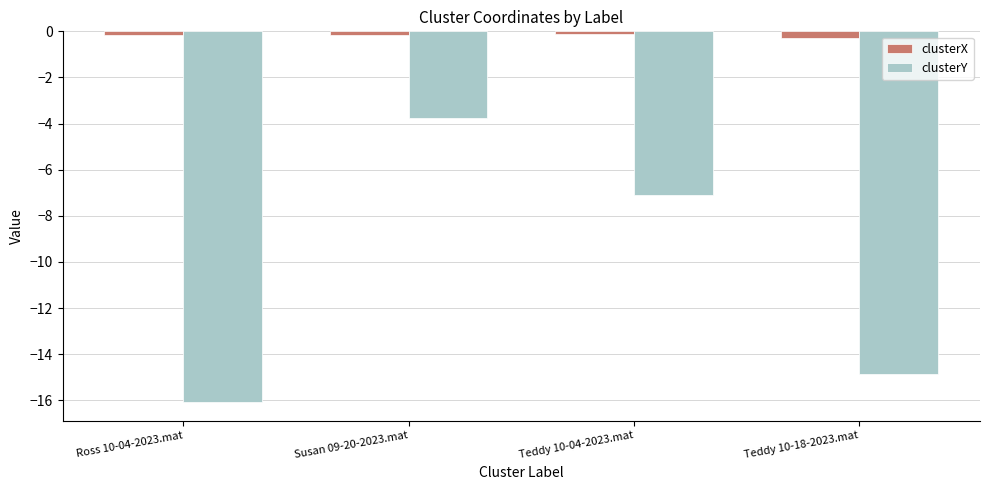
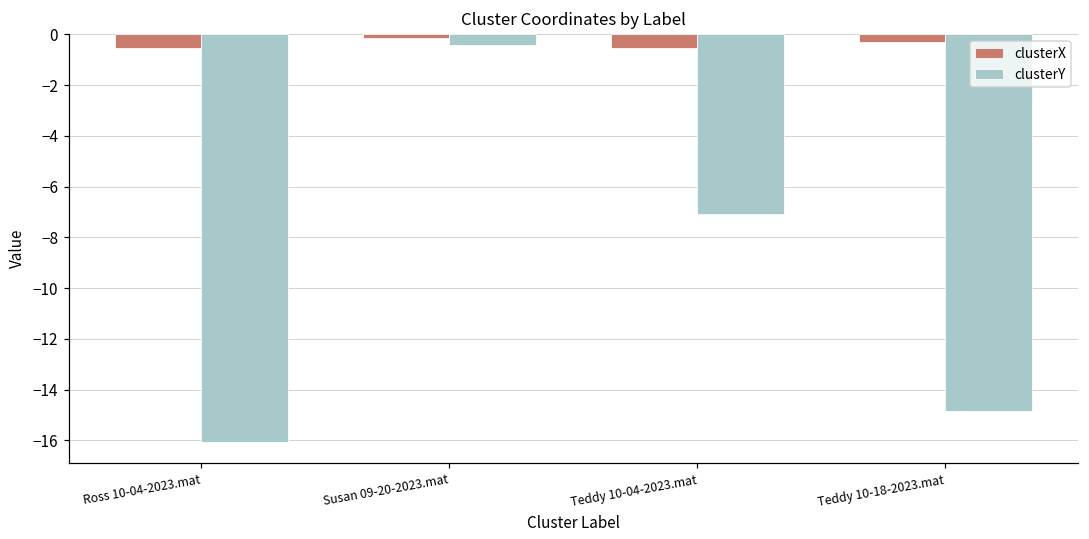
clusterX, Ross 10-04-2023.mat: -0.2 -> -0.5
clusterY, Susan 09-20-2023.mat: -3.8 -> -0.4
clusterX, Teddy 10-04-2023.mat: -0.1 -> -0.5
